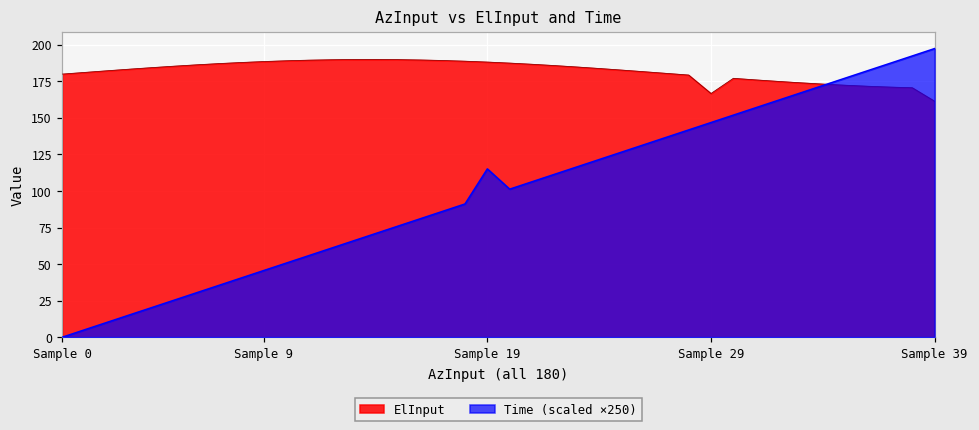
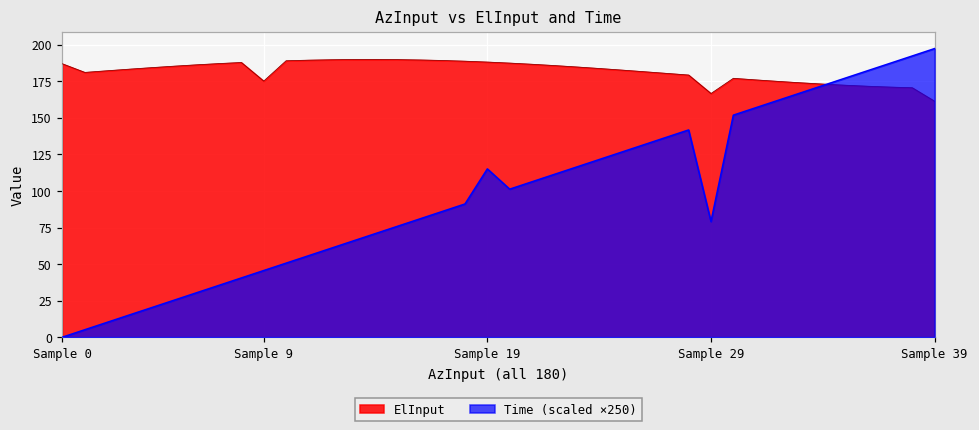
ElInput, Sample 0: 180 -> 187
ElInput, Sample 9: 189 -> 175
Time (scaled ×250), Sample 29: 147 -> 79
